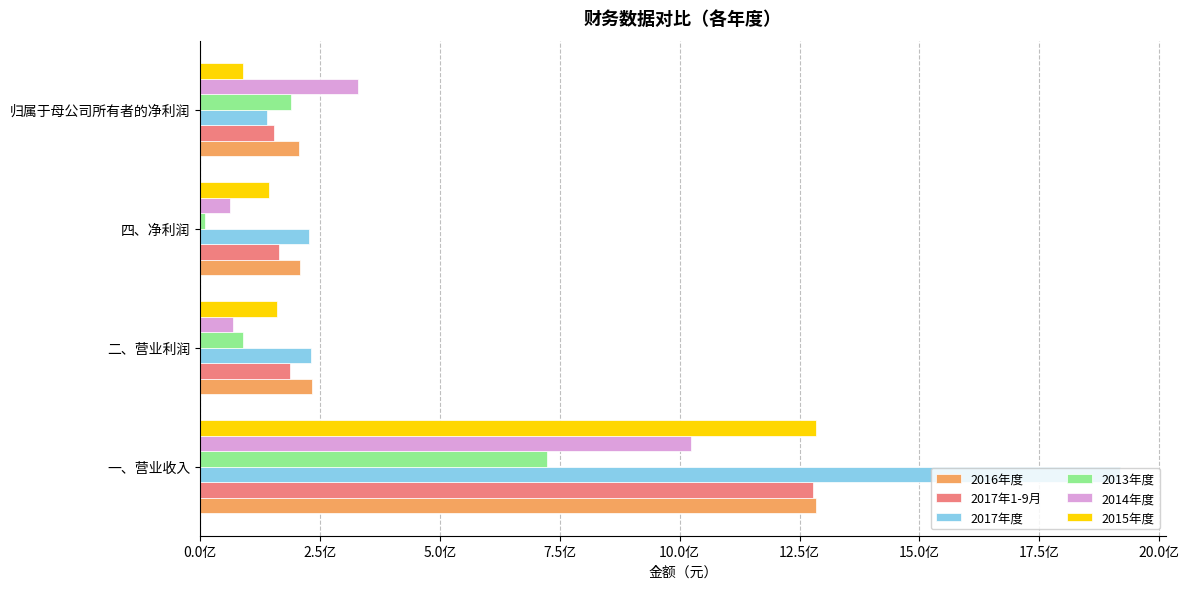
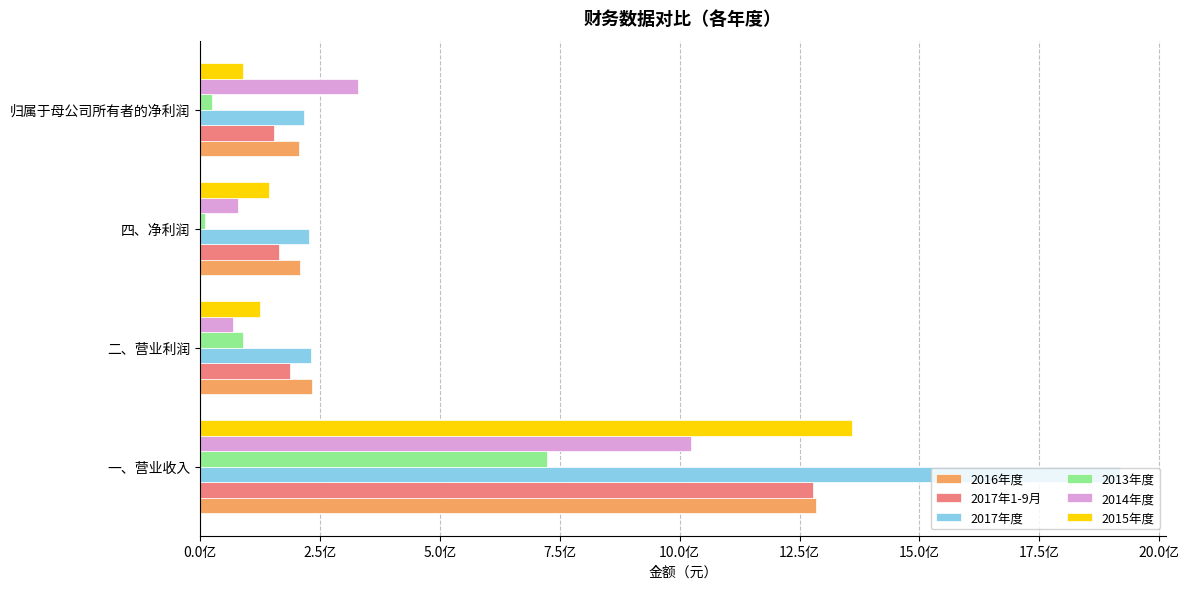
2013年度, 归属于母公司所有者的净利润: 1.9亿 -> 0.3亿
2017年度, 归属于母公司所有者的净利润: 1.4亿 -> 2.2亿
2014年度, 四、净利润: 0.6亿 -> 0.8亿
2015年度, 二、营业利润: 1.6亿 -> 1.2亿
2015年度, 一、营业收入: 12.9亿 -> 13.6亿
